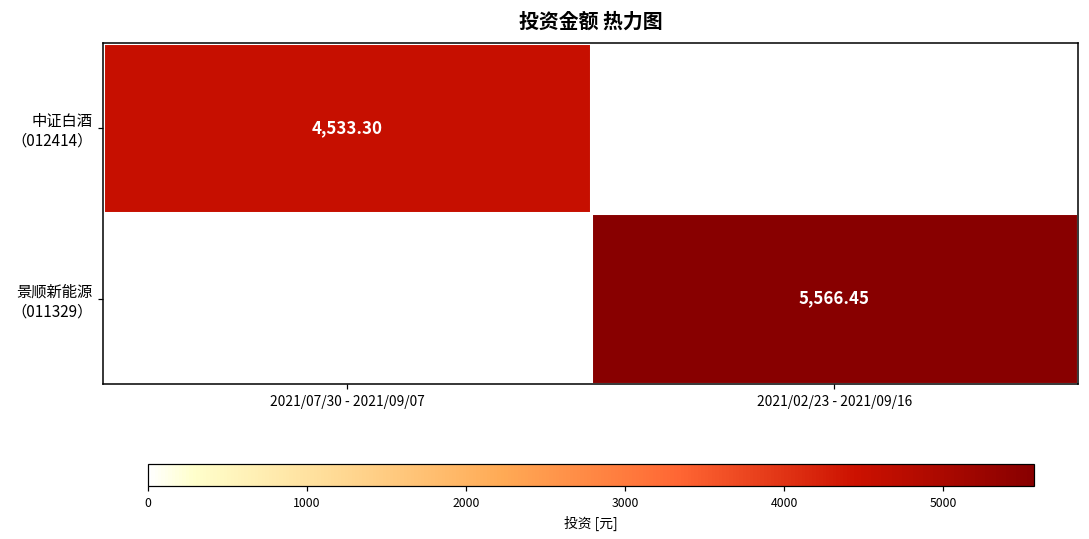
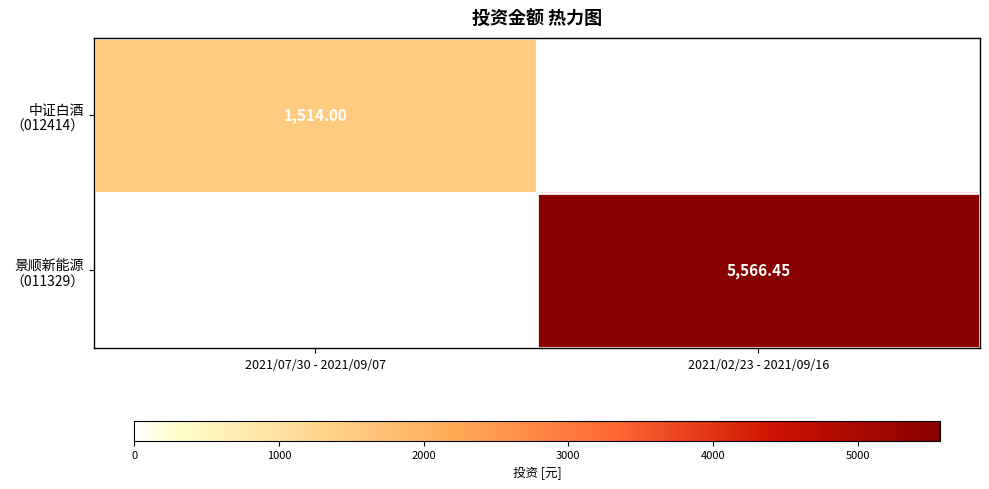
中证白酒 （012414）, 2021/07/30 - 2021/09/07: 4,533.30 -> 1,514.00
